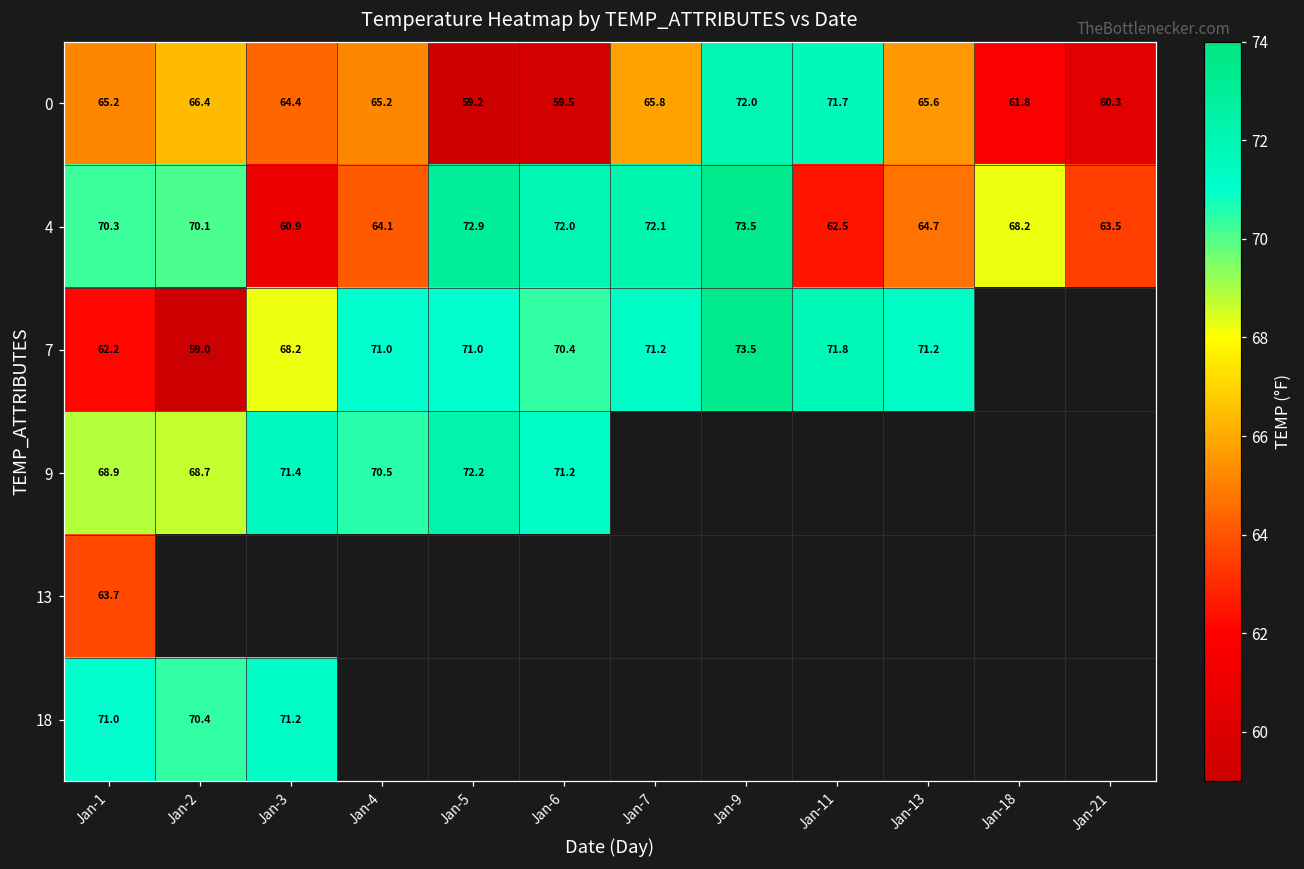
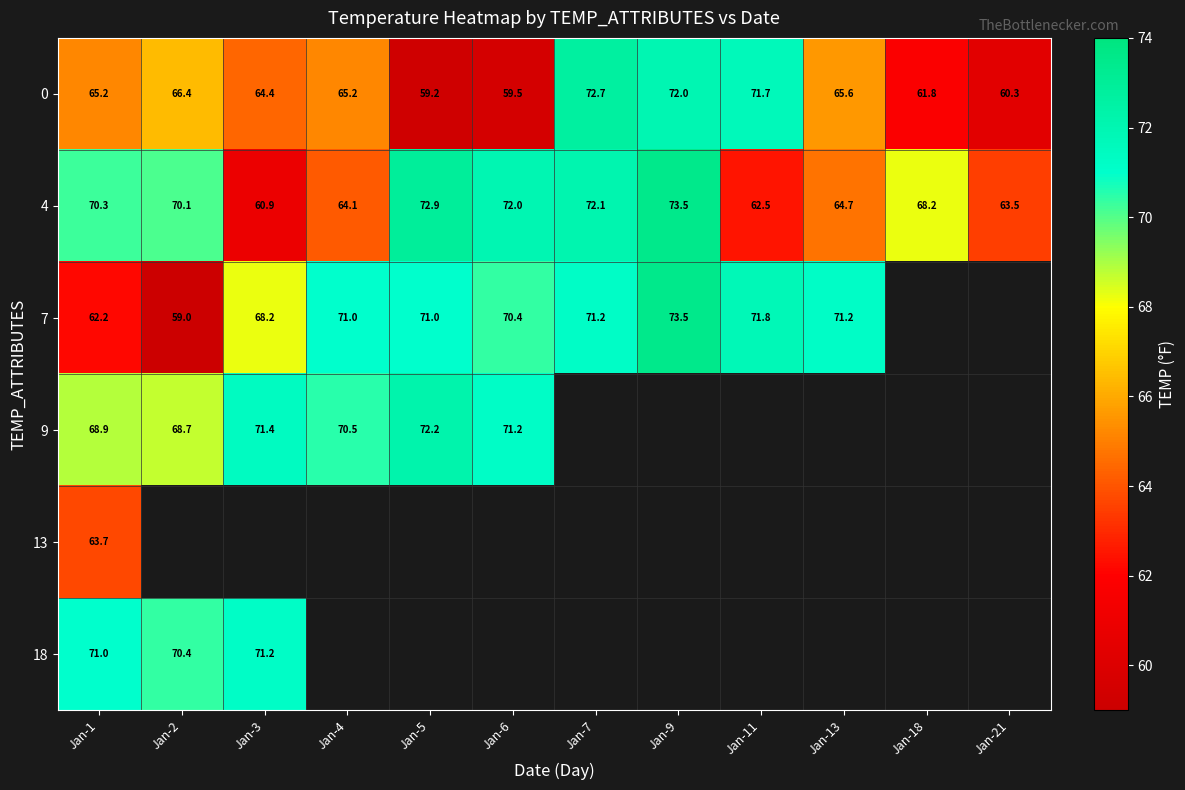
0, Jan-7: 65.8 -> 72.7
